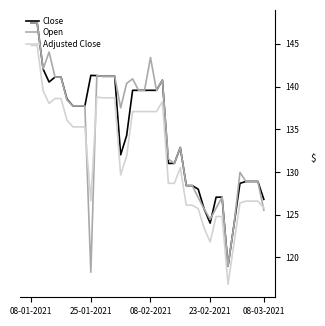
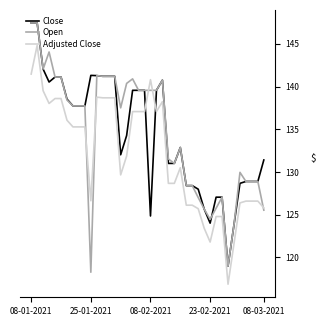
Adjusted Close, 08-01-2021: 145 -> 141
Close, 08-02-2021: 140 -> 125
Open, 08-02-2021: 143 -> 140
Adjusted Close, 08-02-2021: 137 -> 141
Close, 08-03-2021: 127 -> 131
